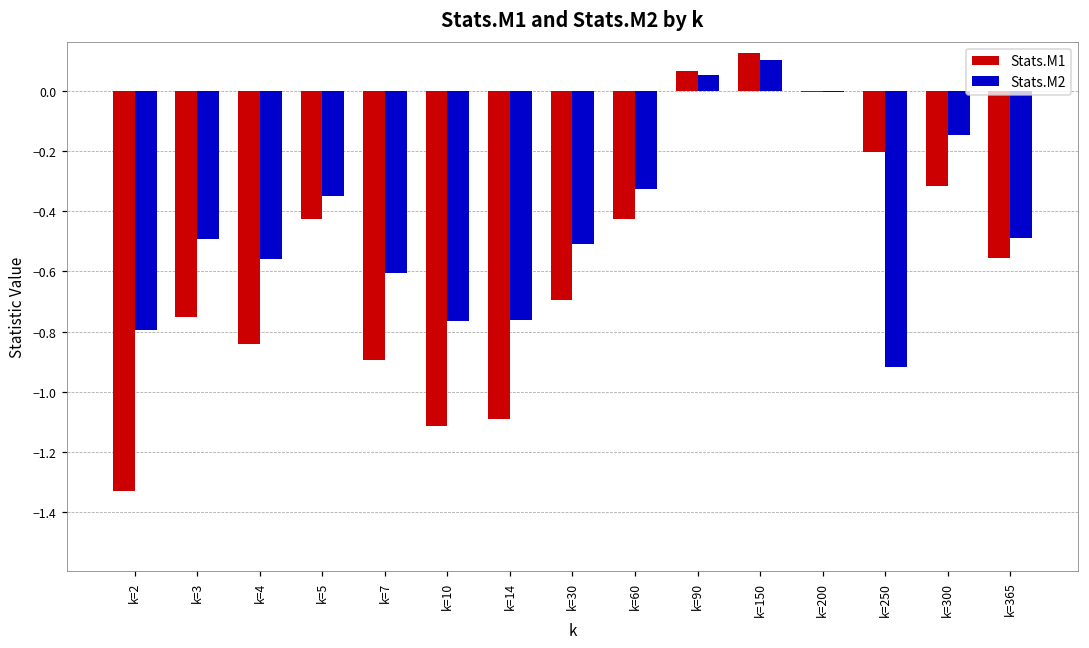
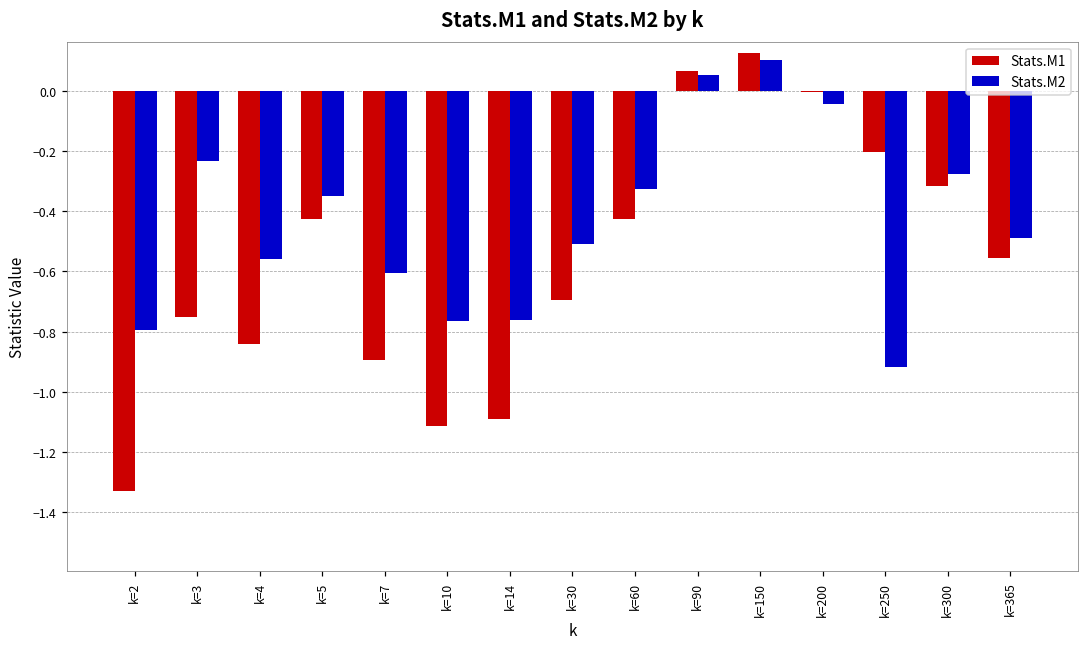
Stats.M2, k=3: -0.49 -> -0.23
Stats.M2, k=200: 0.00 -> -0.04
Stats.M2, k=300: -0.15 -> -0.28
